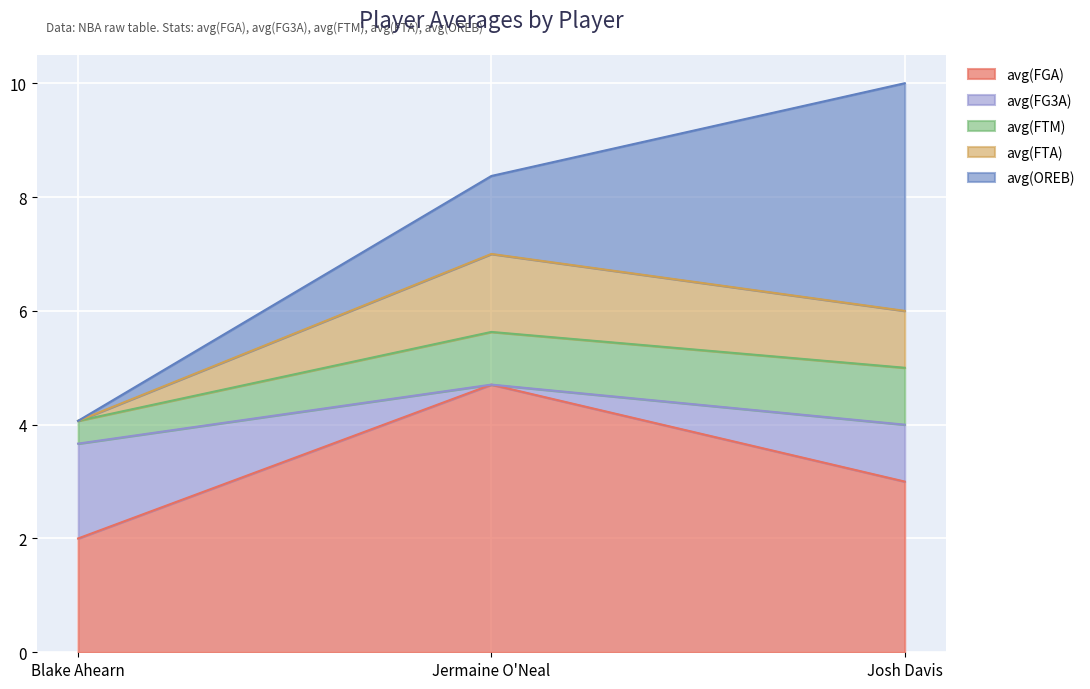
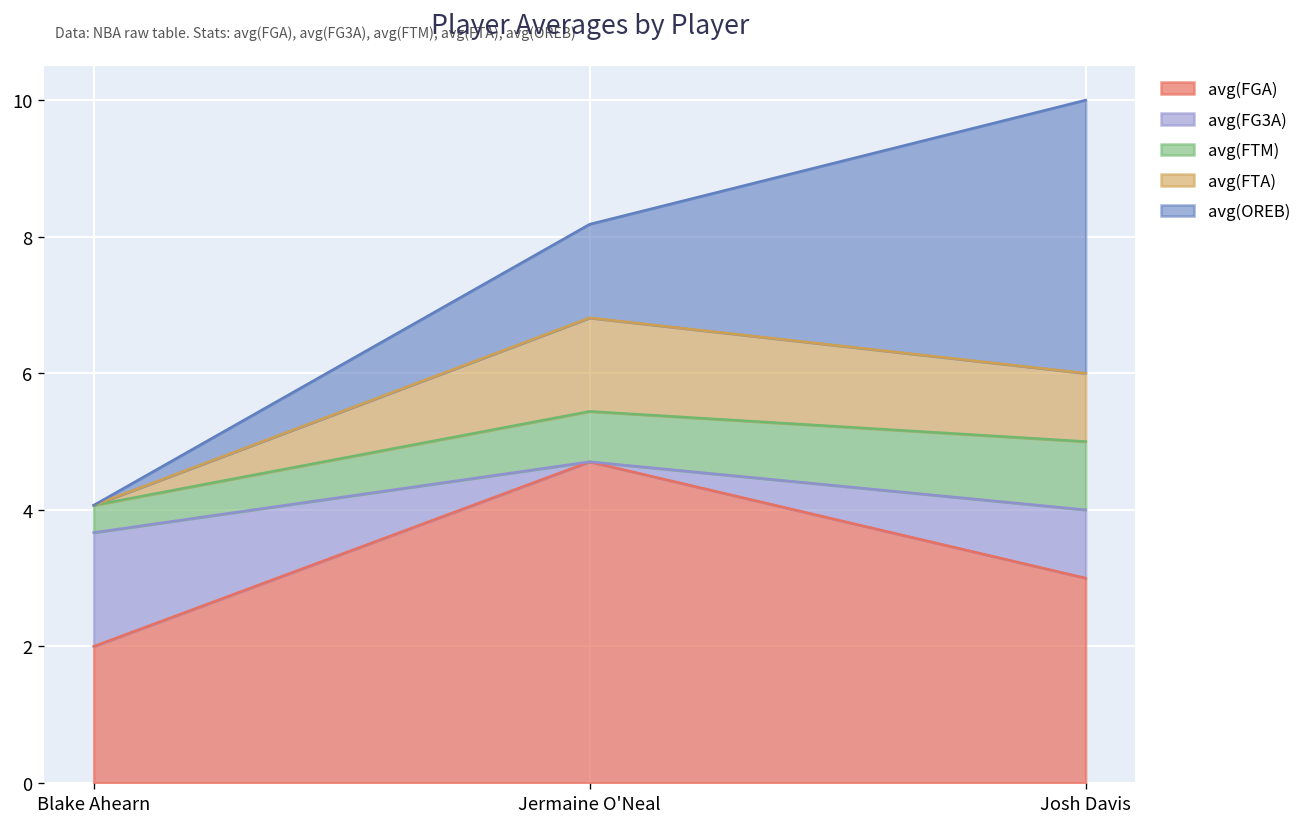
avg(FTM), Jermaine O'Neal: 0.9 -> 0.7
